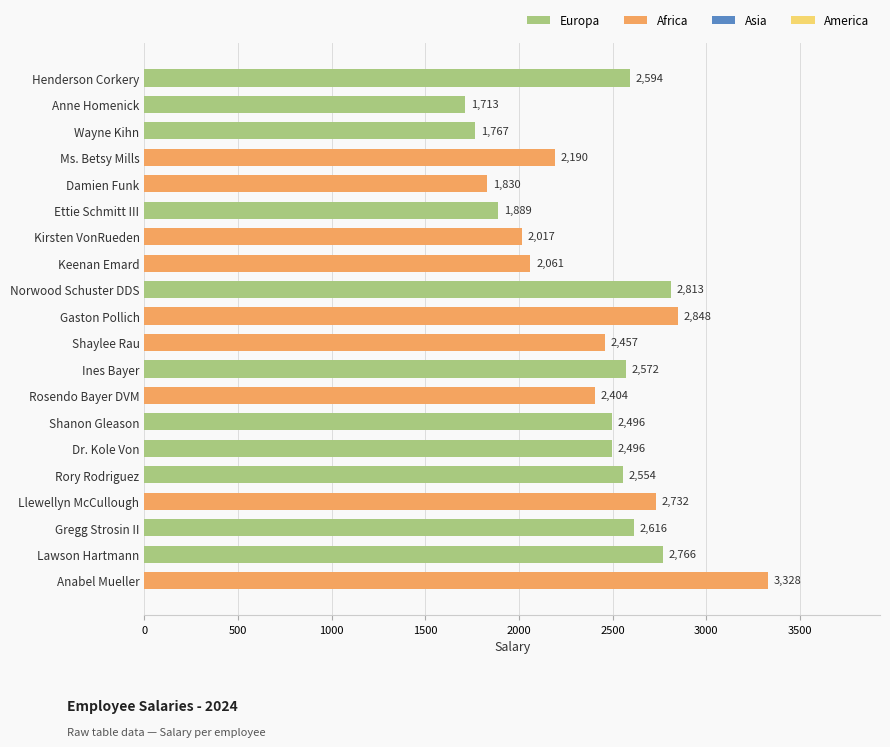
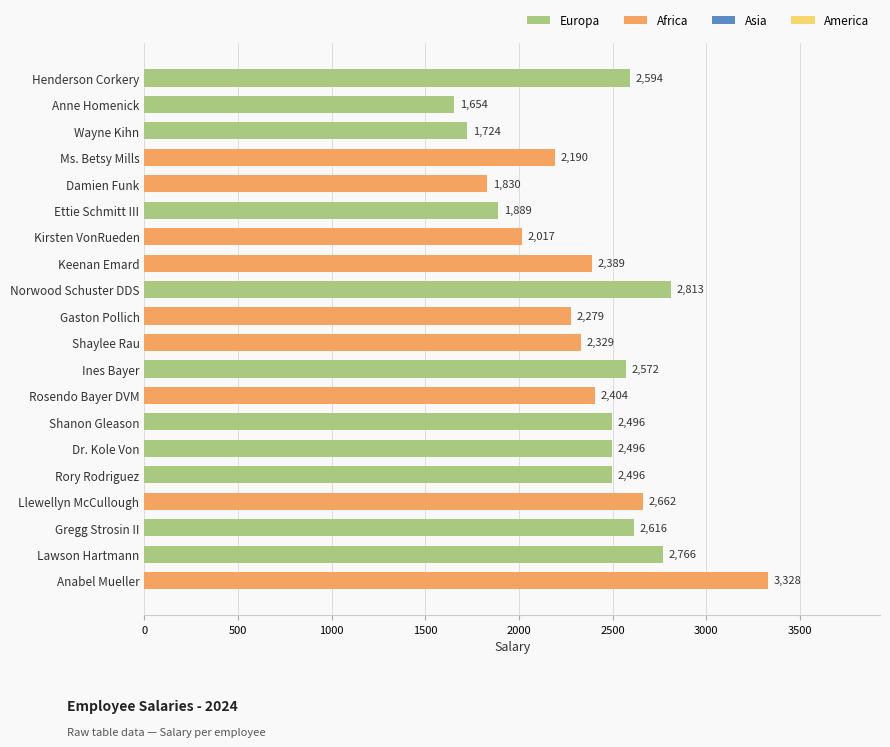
Anne Homenick: 1,713 -> 1,654
Wayne Kihn: 1,767 -> 1,724
Keenan Emard: 2,061 -> 2,389
Gaston Pollich: 2,848 -> 2,279
Shaylee Rau: 2,457 -> 2,329
Rory Rodriguez: 2,554 -> 2,496
Llewellyn McCullough: 2,732 -> 2,662
